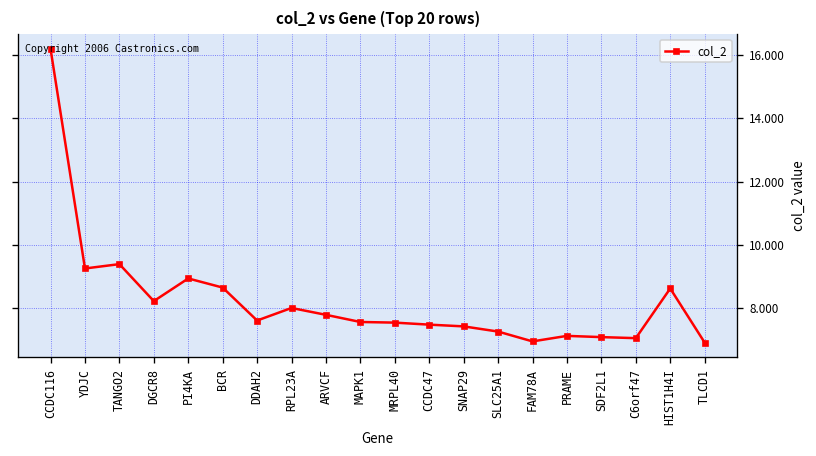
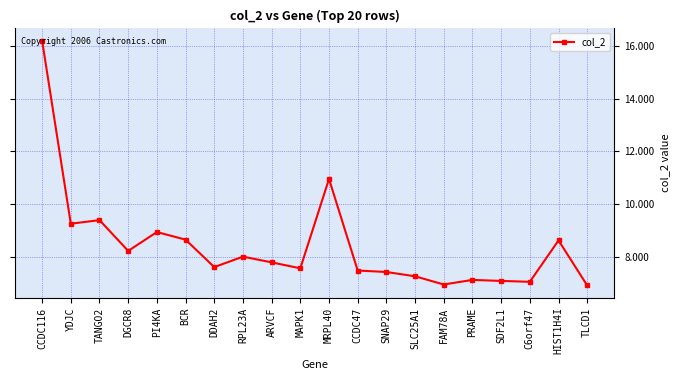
MRPL40: 7.6 -> 11.0
